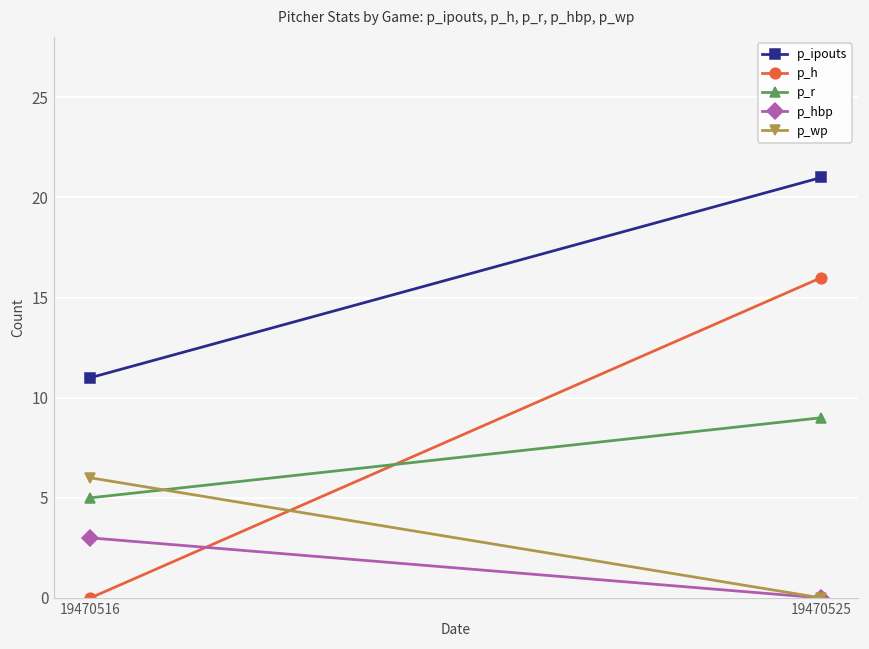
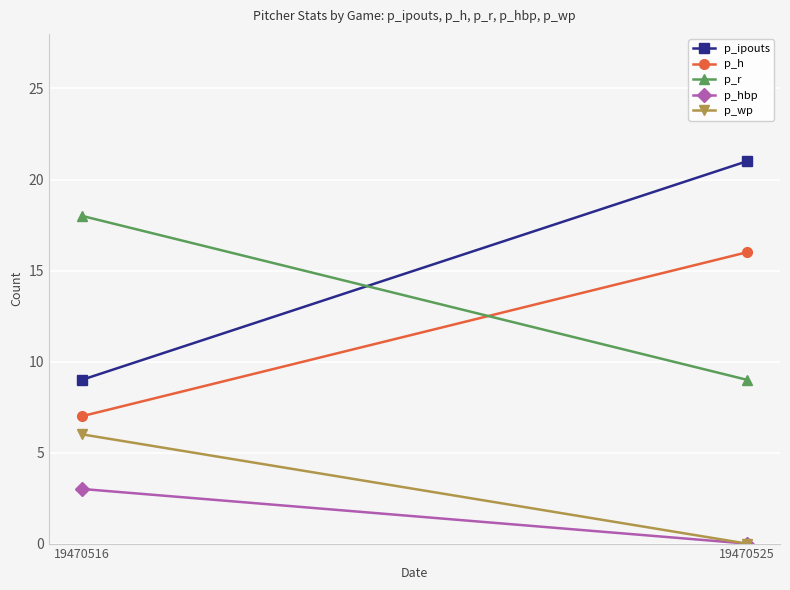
p_ipouts, 19470516: 11 -> 9
p_h, 19470516: 0 -> 7
p_r, 19470516: 5 -> 18
